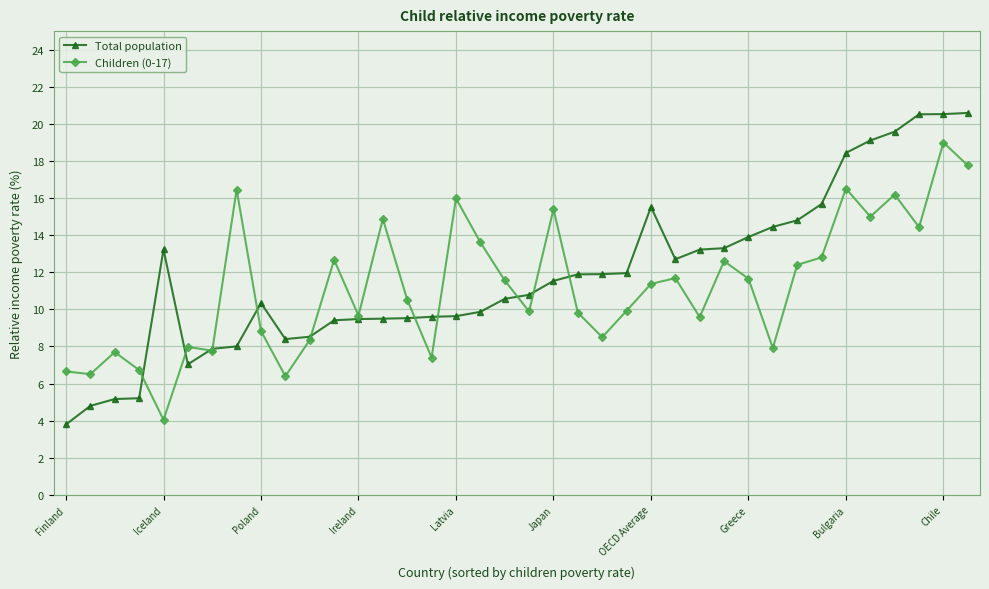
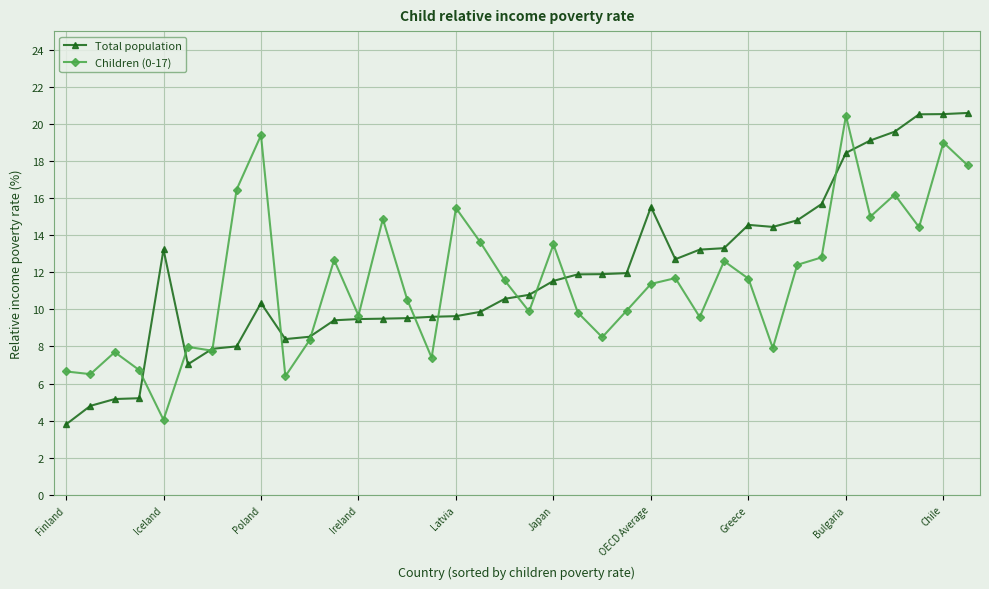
Children (0-17), Poland: 8.8 -> 19.4
Children (0-17), Latvia: 16.0 -> 15.5
Children (0-17), Japan: 15.4 -> 13.5
Total population, Greece: 13.9 -> 14.6
Children (0-17), Bulgaria: 16.5 -> 20.4
